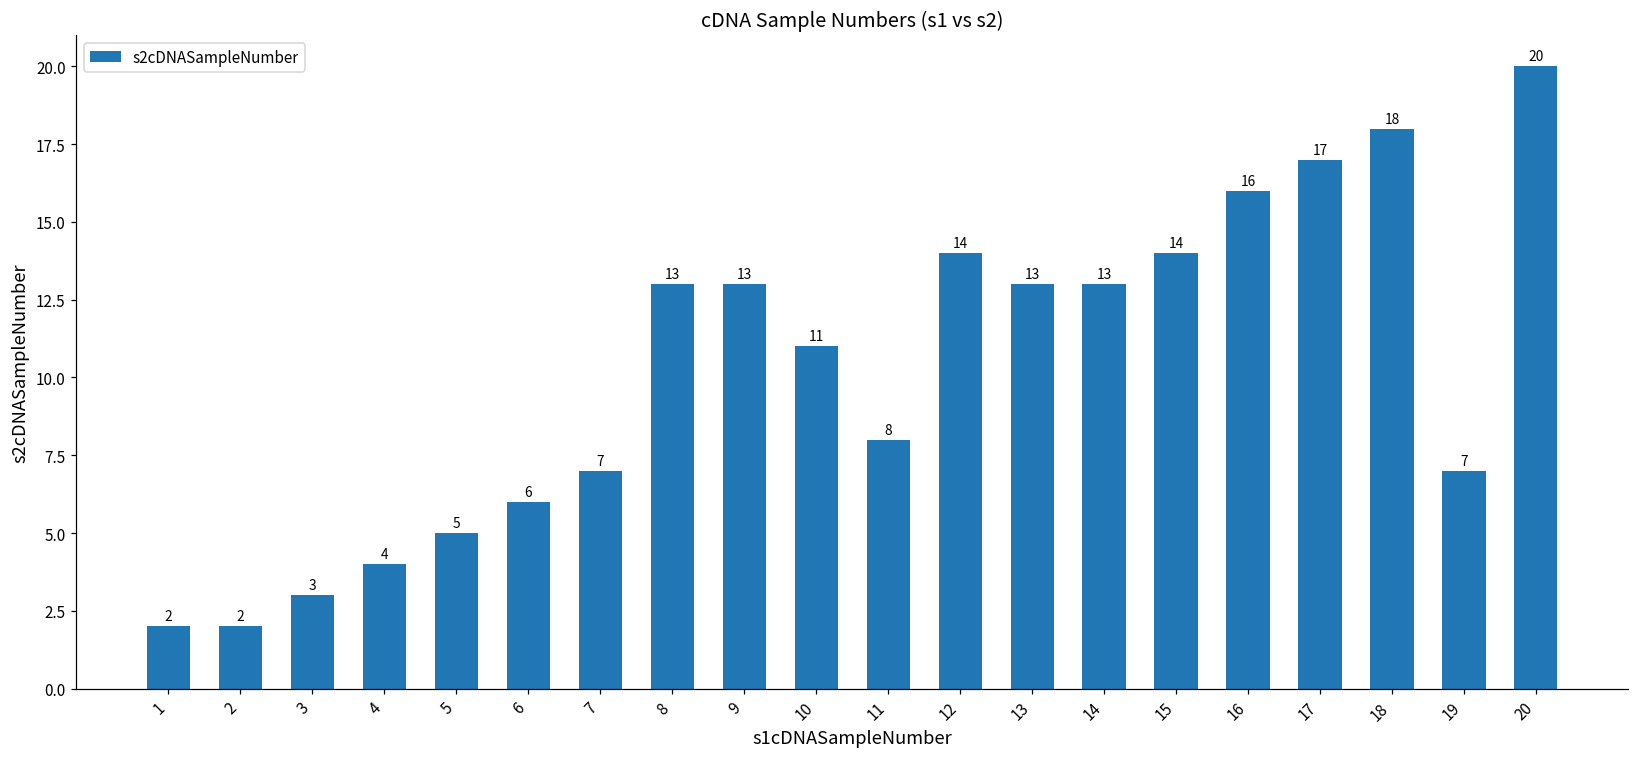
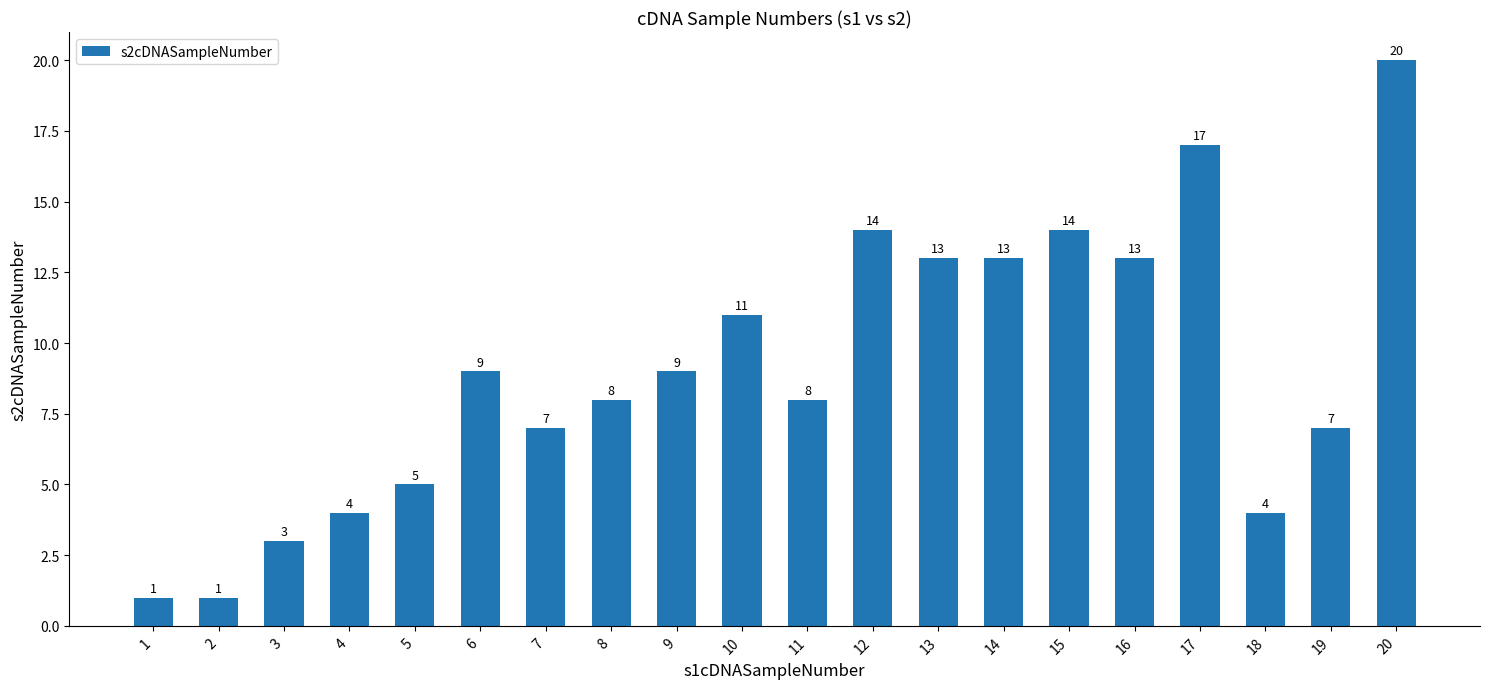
1: 2 -> 1
2: 2 -> 1
6: 6 -> 9
8: 13 -> 8
9: 13 -> 9
16: 16 -> 13
18: 18 -> 4
